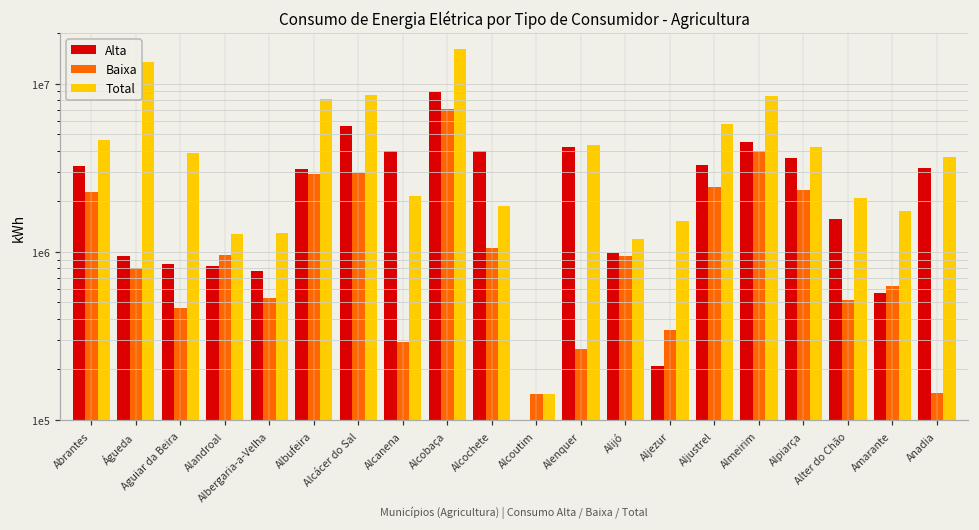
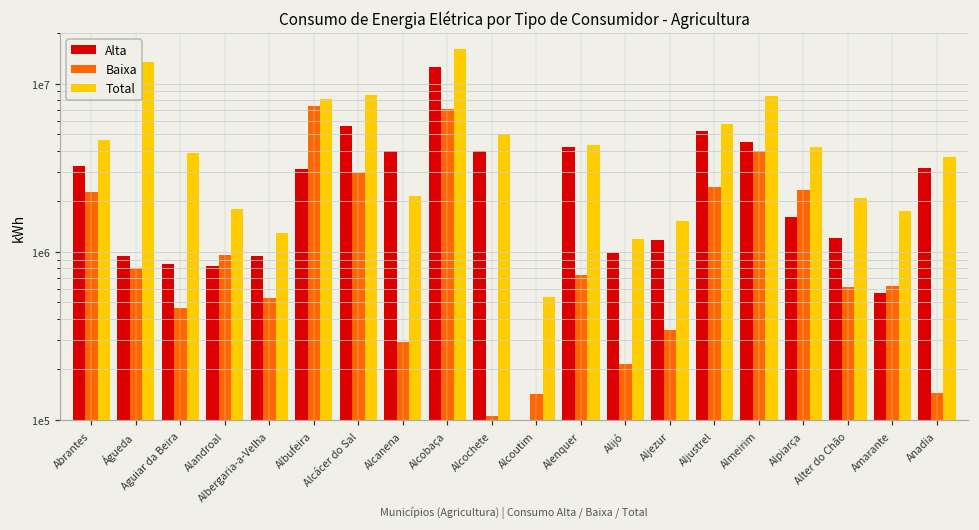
Total, Alandroal: 1300000 -> 1800000
Alta, Albergaria-a-Velha: 800000 -> 900000
Baixa, Albufeira: 2900000 -> 7000000
Alta, Alcobaça: 9000000 -> 13000000
Baixa, Alcochete: 1100000 -> 110000
Total, Alcochete: 1900000 -> 5000000
Total, Alcoutim: 140000 -> 540000
Baixa, Alenquer: 270000 -> 700000
Baixa, Alijó: 1000000 -> 220000
Alta, Aljezur: 210000 -> 1200000
Alta, Aljustrel: 3300000 -> 5200000
Alta, Alpiarça: 3600000 -> 1600000
Alta, Alter do Chão: 1600000 -> 1200000
Baixa, Alter do Chão: 520000 -> 620000
